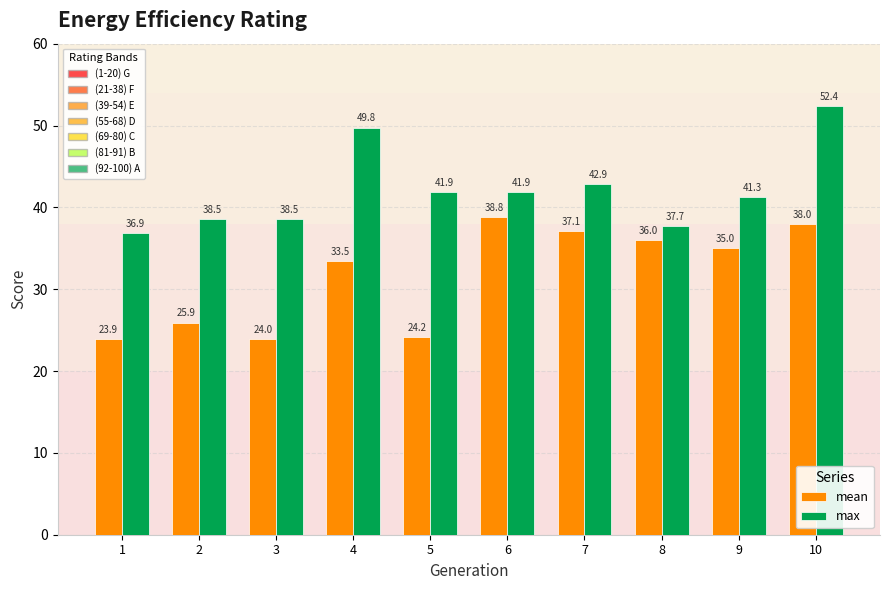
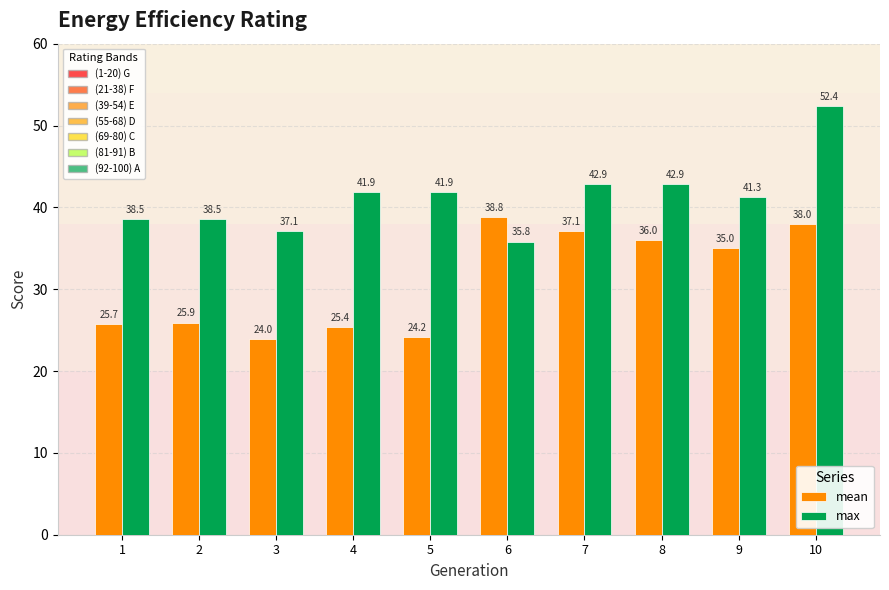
mean, 1: 23.9 -> 25.7
max, 1: 36.9 -> 38.5
max, 3: 38.5 -> 37.1
mean, 4: 33.5 -> 25.4
max, 4: 49.8 -> 41.9
max, 6: 41.9 -> 35.8
max, 8: 37.7 -> 42.9
